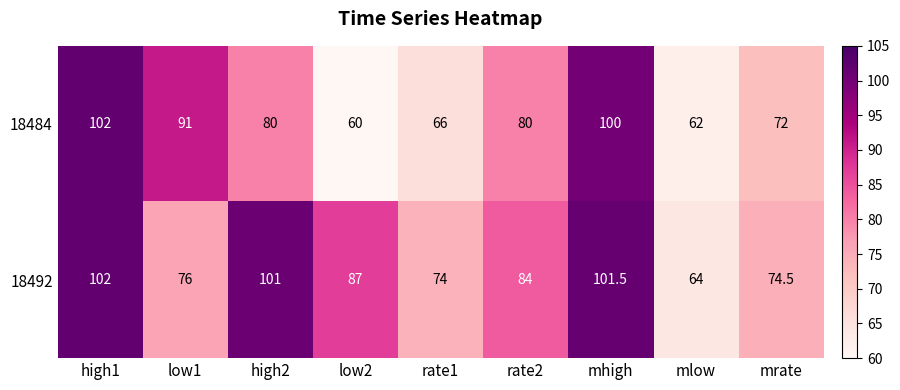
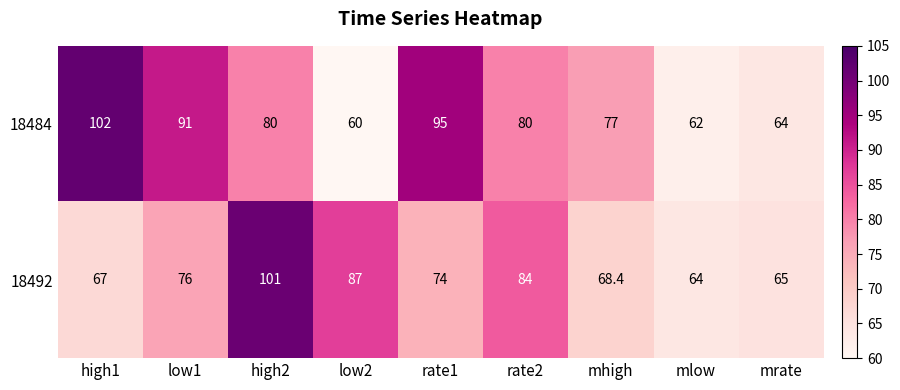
18484, rate1: 66 -> 95
18484, mhigh: 100 -> 77
18484, mrate: 72 -> 64
18492, high1: 102 -> 67
18492, mhigh: 101.5 -> 68.4
18492, mrate: 74.5 -> 65
